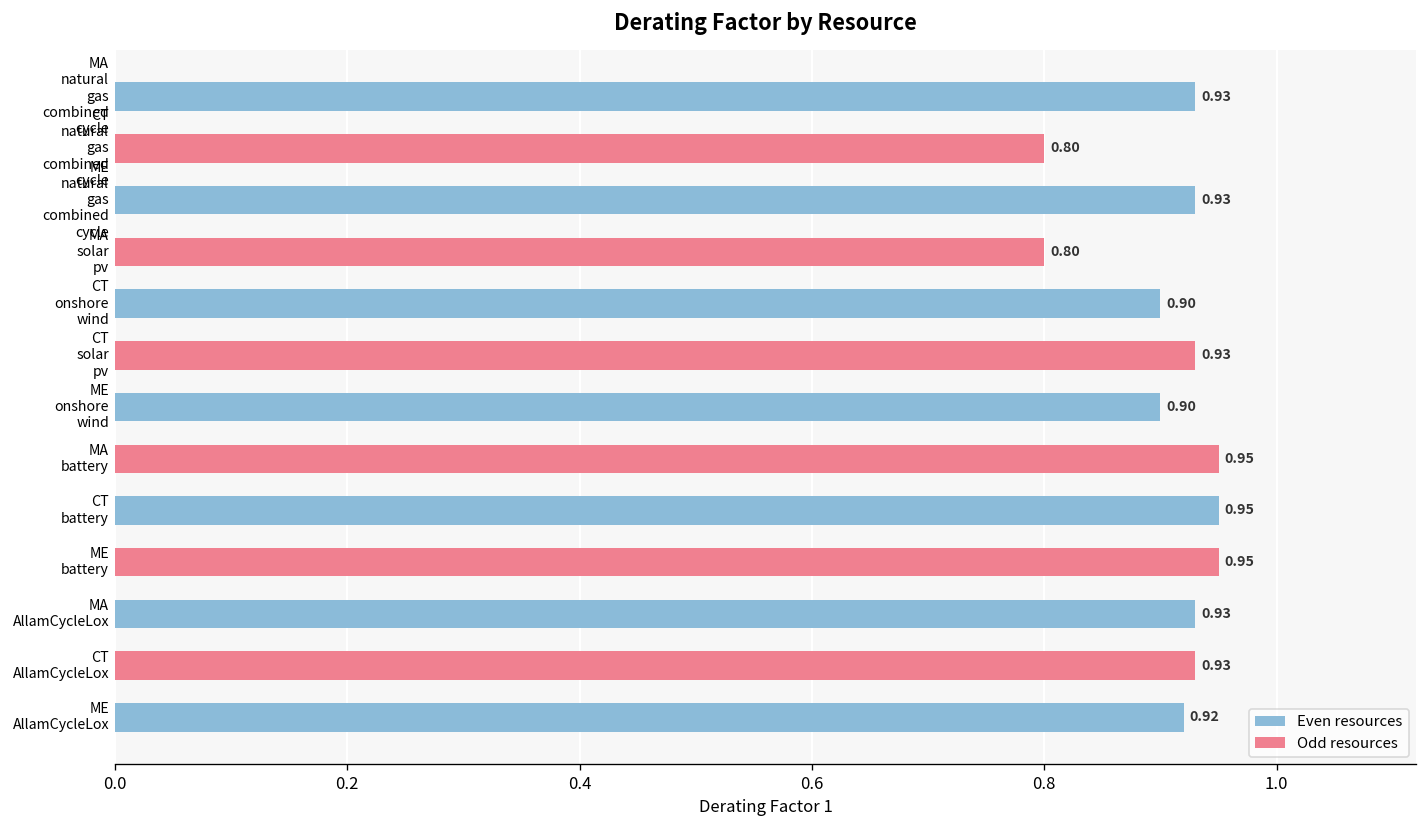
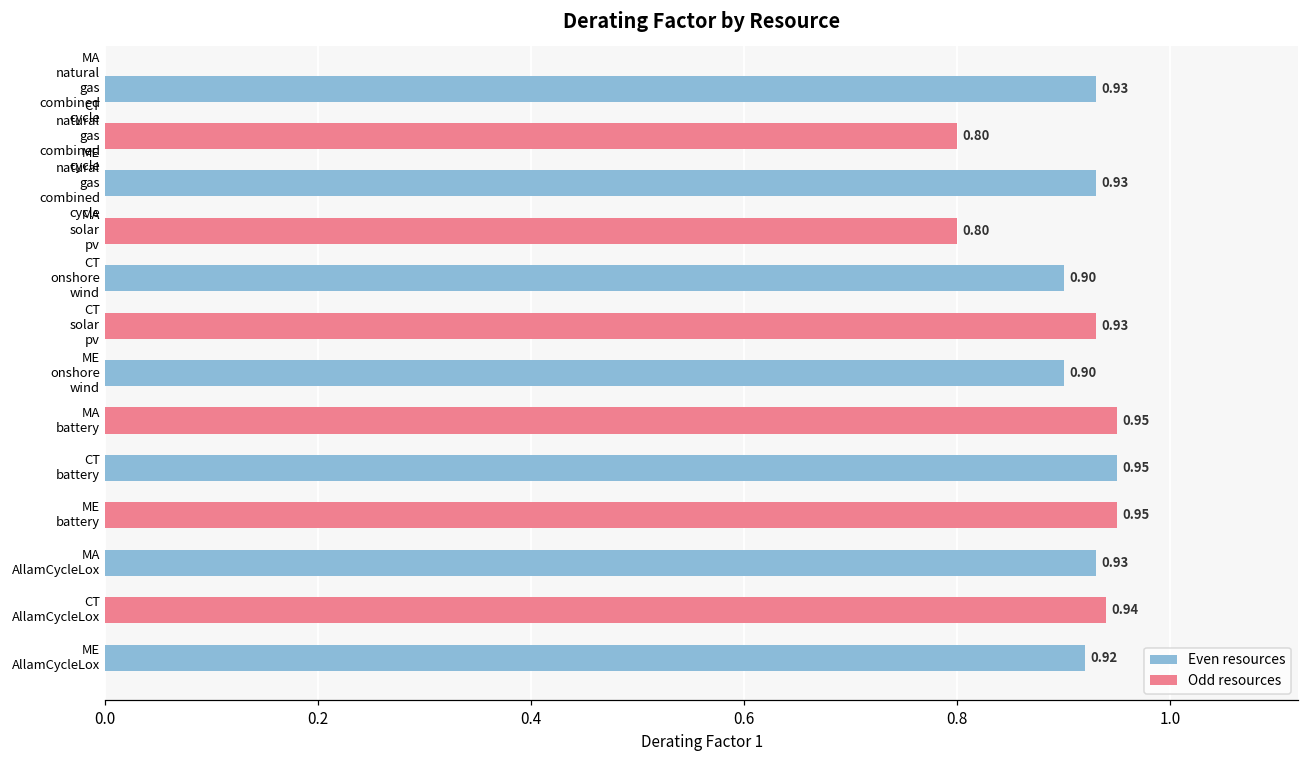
CT AllamCycleLox: 0.93 -> 0.94
